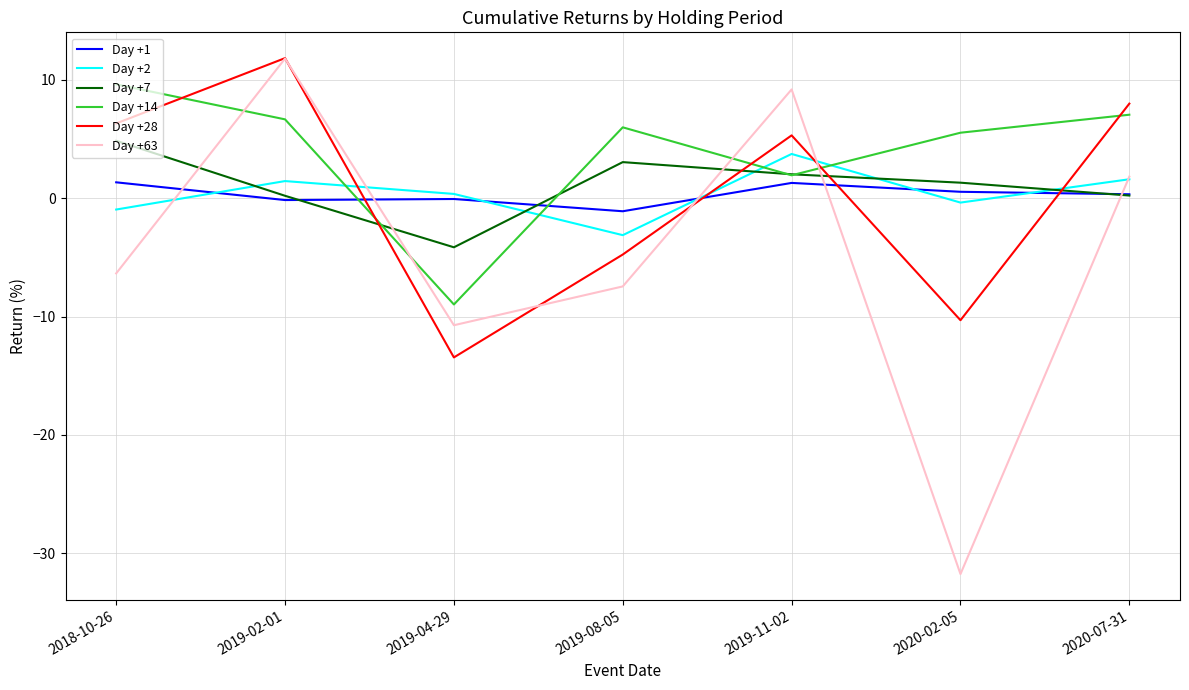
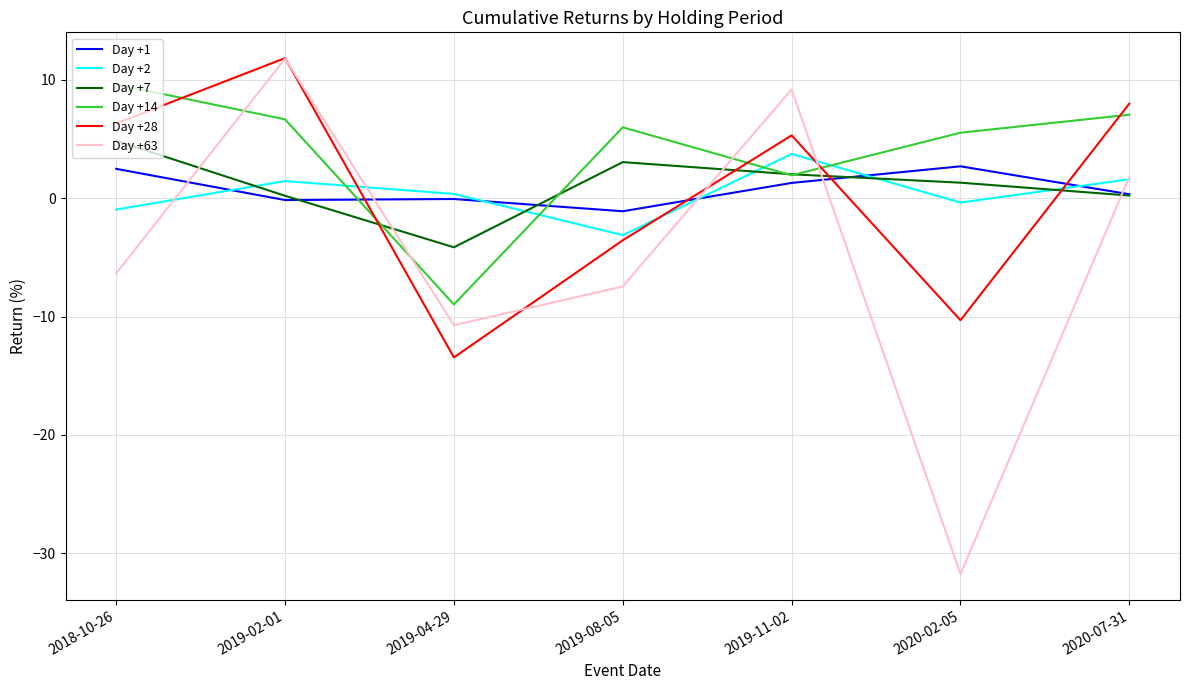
Day +1, 2018-10-26: 1.3 -> 2.5
Day +28, 2019-08-05: -4.8 -> -3.6
Day +1, 2020-02-05: 0.5 -> 2.7
